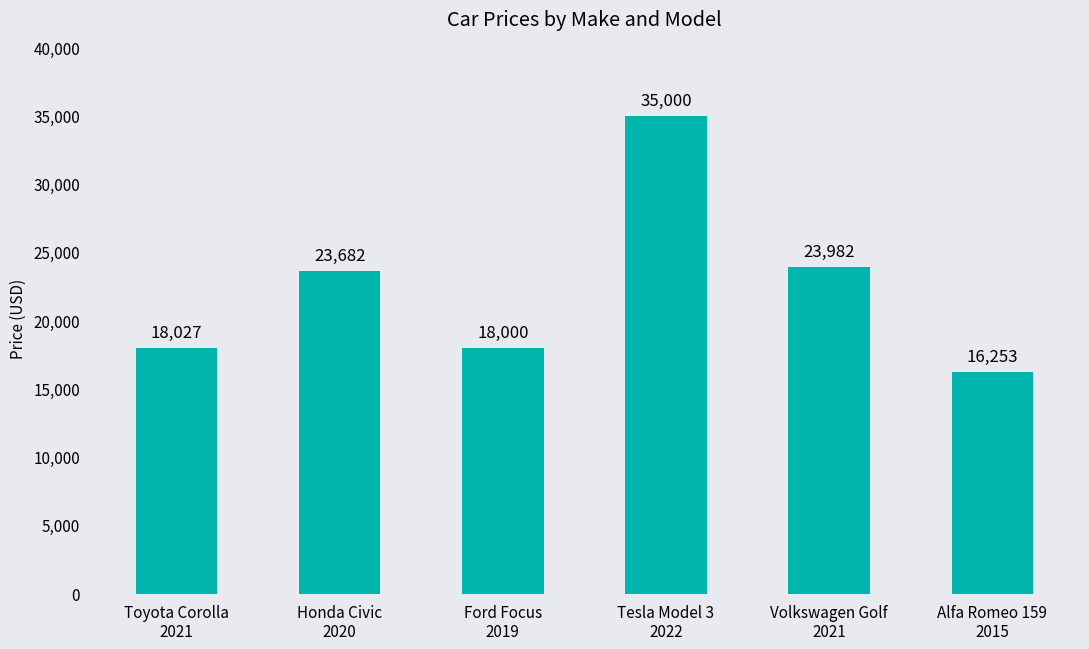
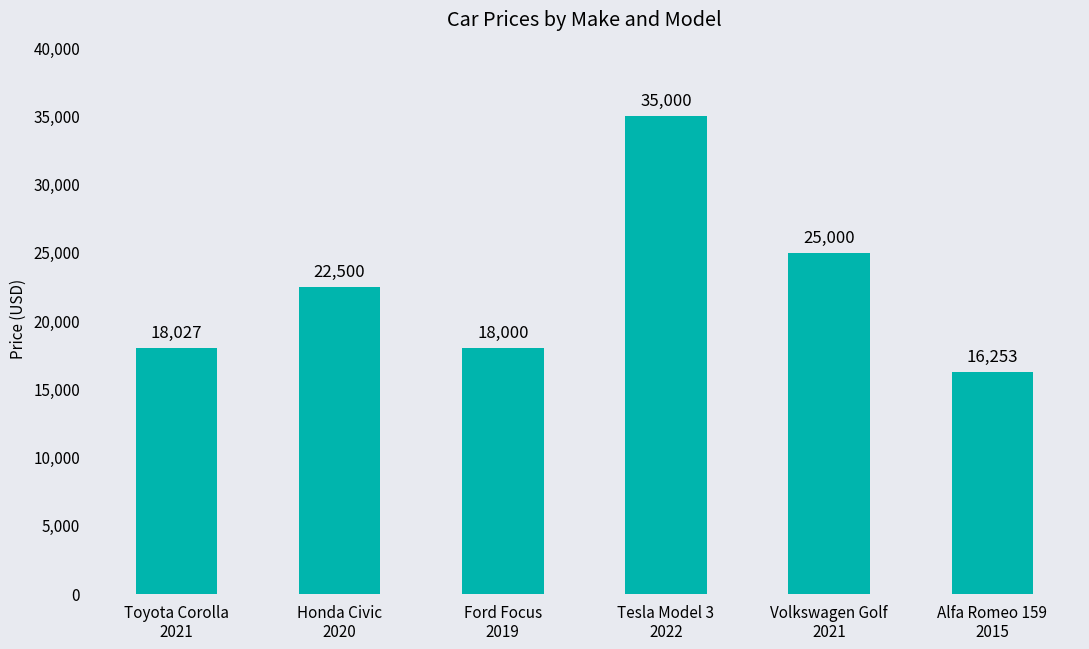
Honda Civic 2020: 23,682 -> 22,500
Volkswagen Golf 2021: 23,982 -> 25,000
